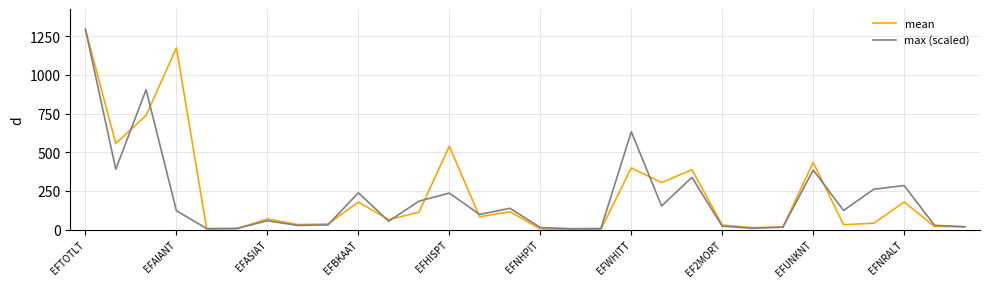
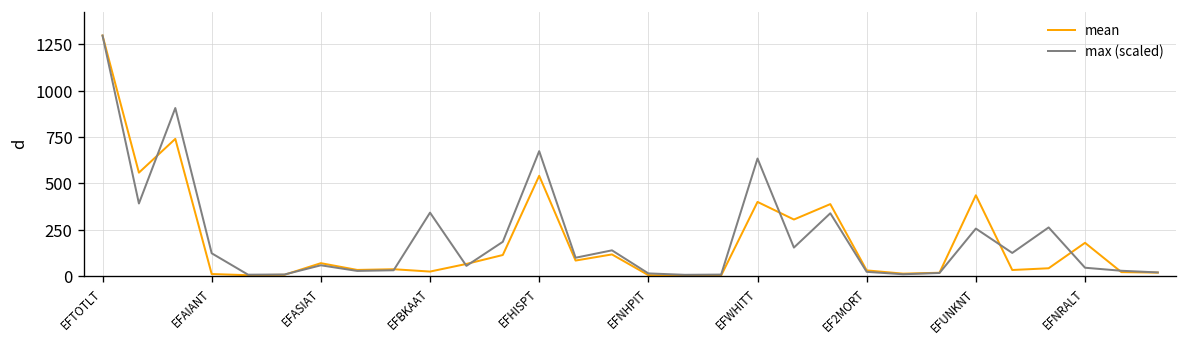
mean, EFAIANT: 1180 -> 10
mean, EFBKAAT: 180 -> 20
max (scaled), EFBKAAT: 240 -> 340
max (scaled), EFHISPT: 240 -> 670
max (scaled), EFUNKNT: 390 -> 260
max (scaled), EFNRALT: 290 -> 40
